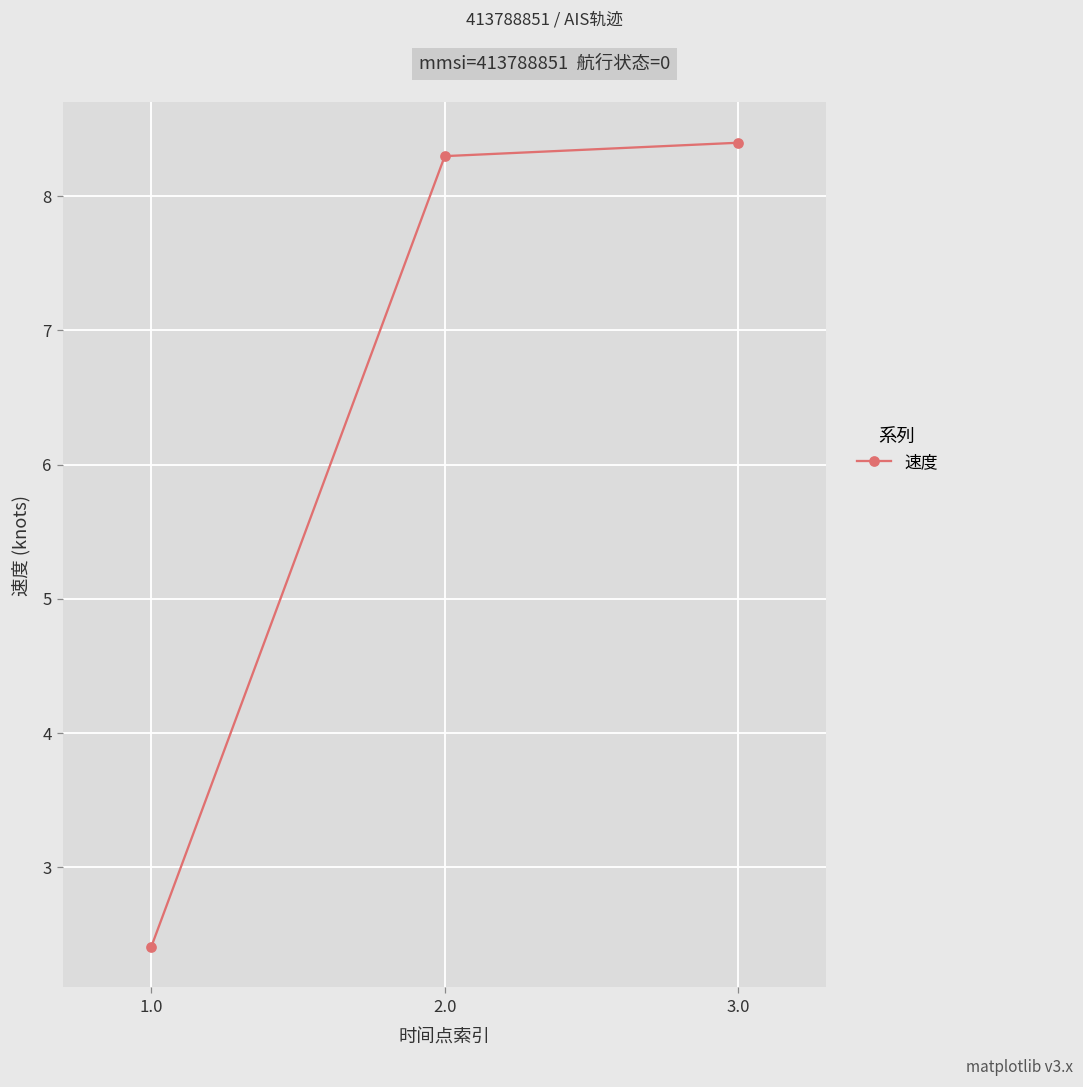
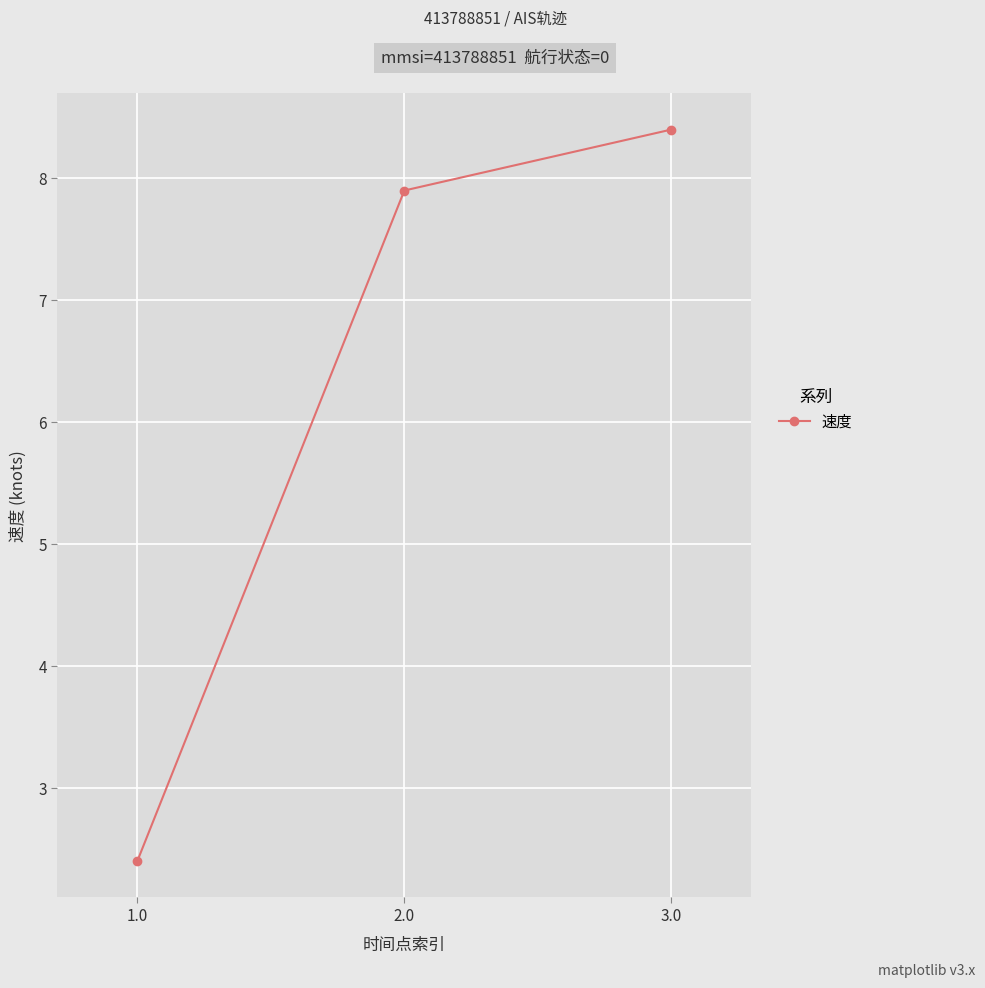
2.0: 8.3 -> 7.9
